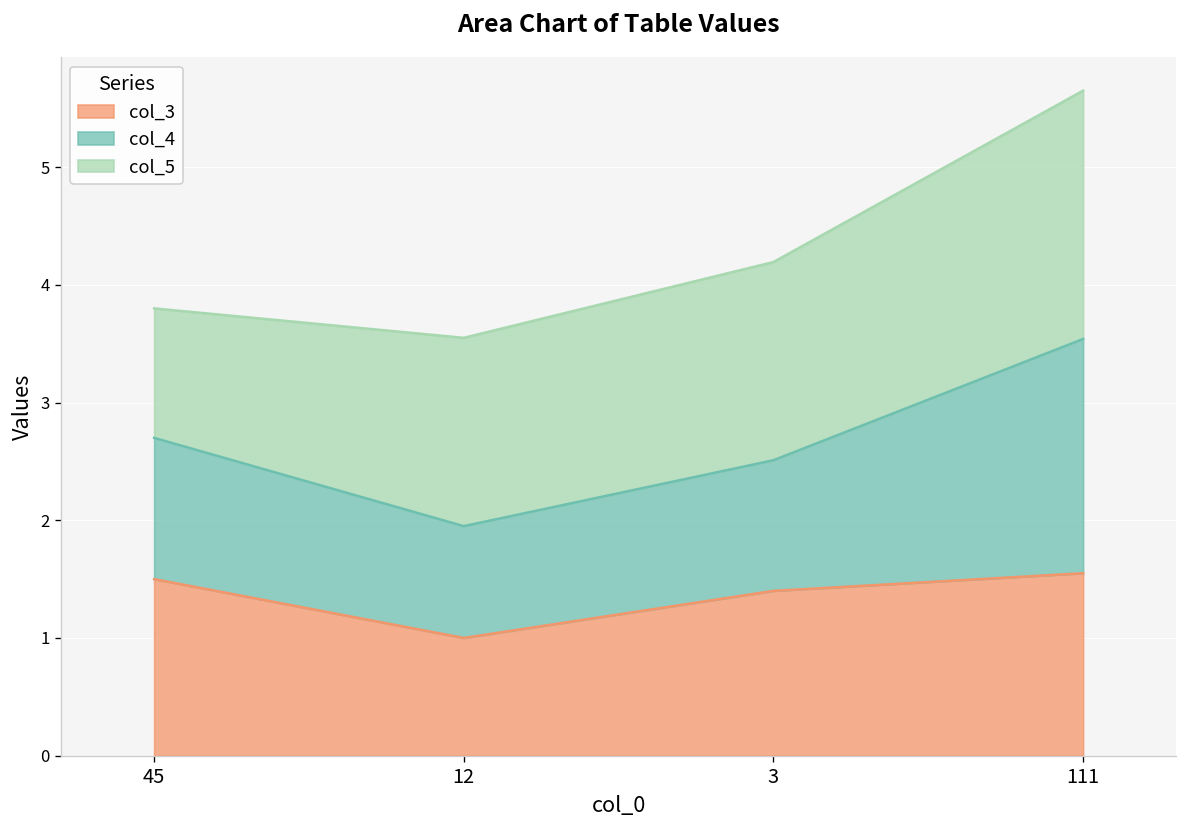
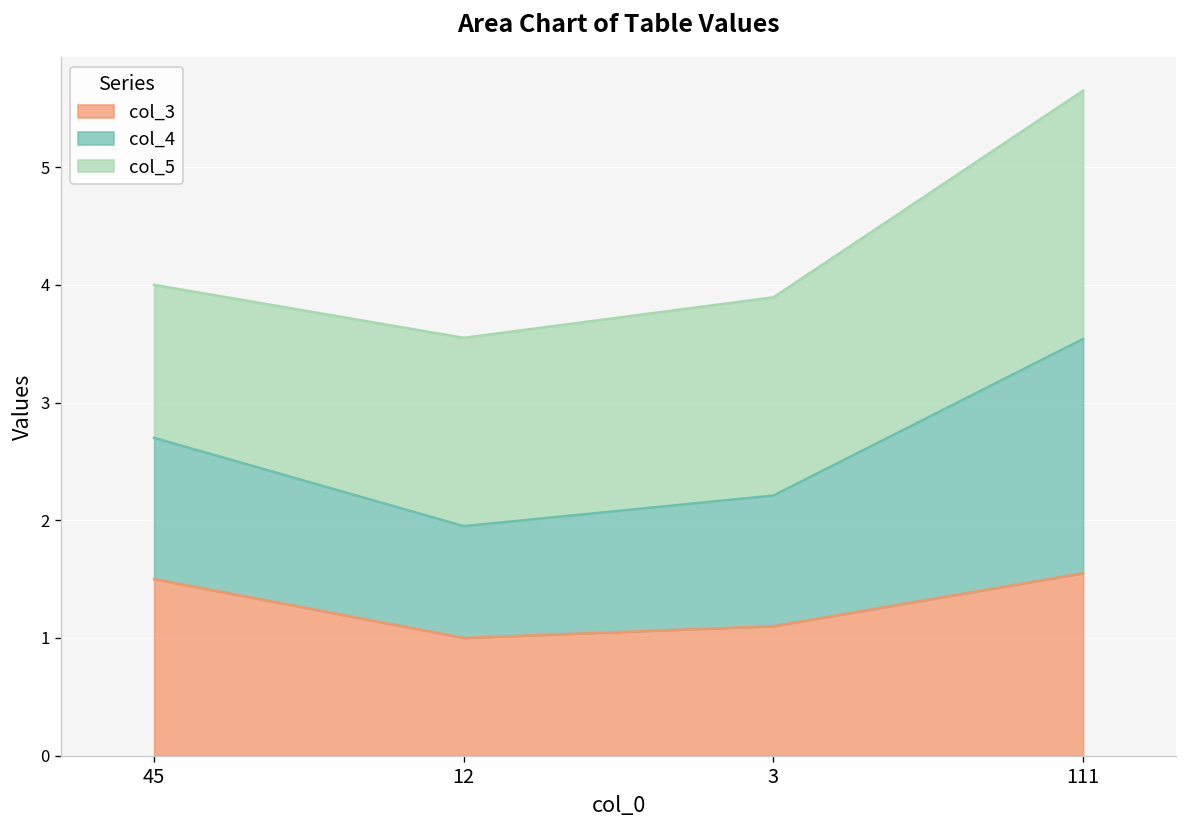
col_5, 45: 1.1 -> 1.3
col_3, 3: 1.4 -> 1.1
